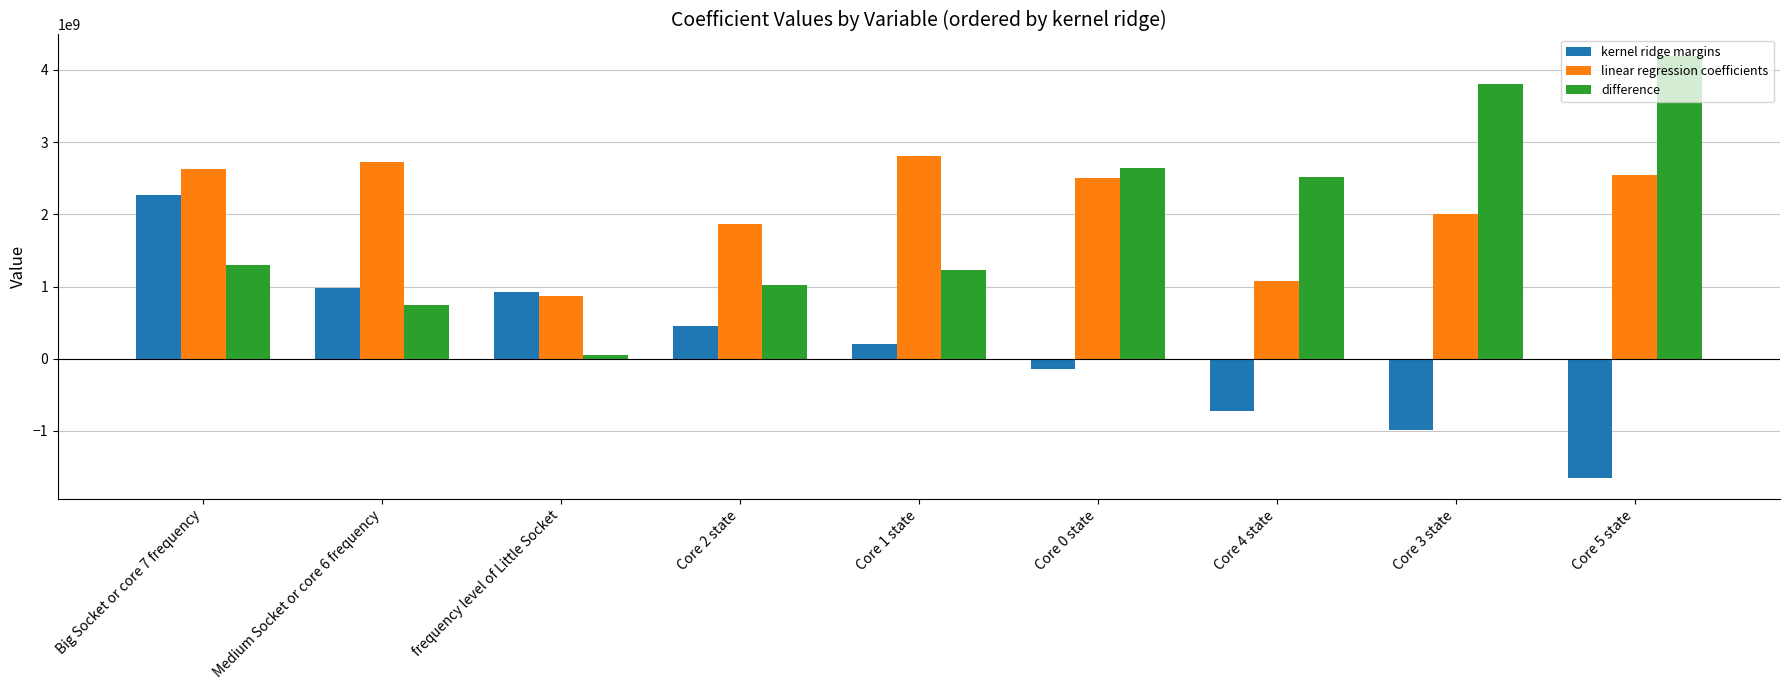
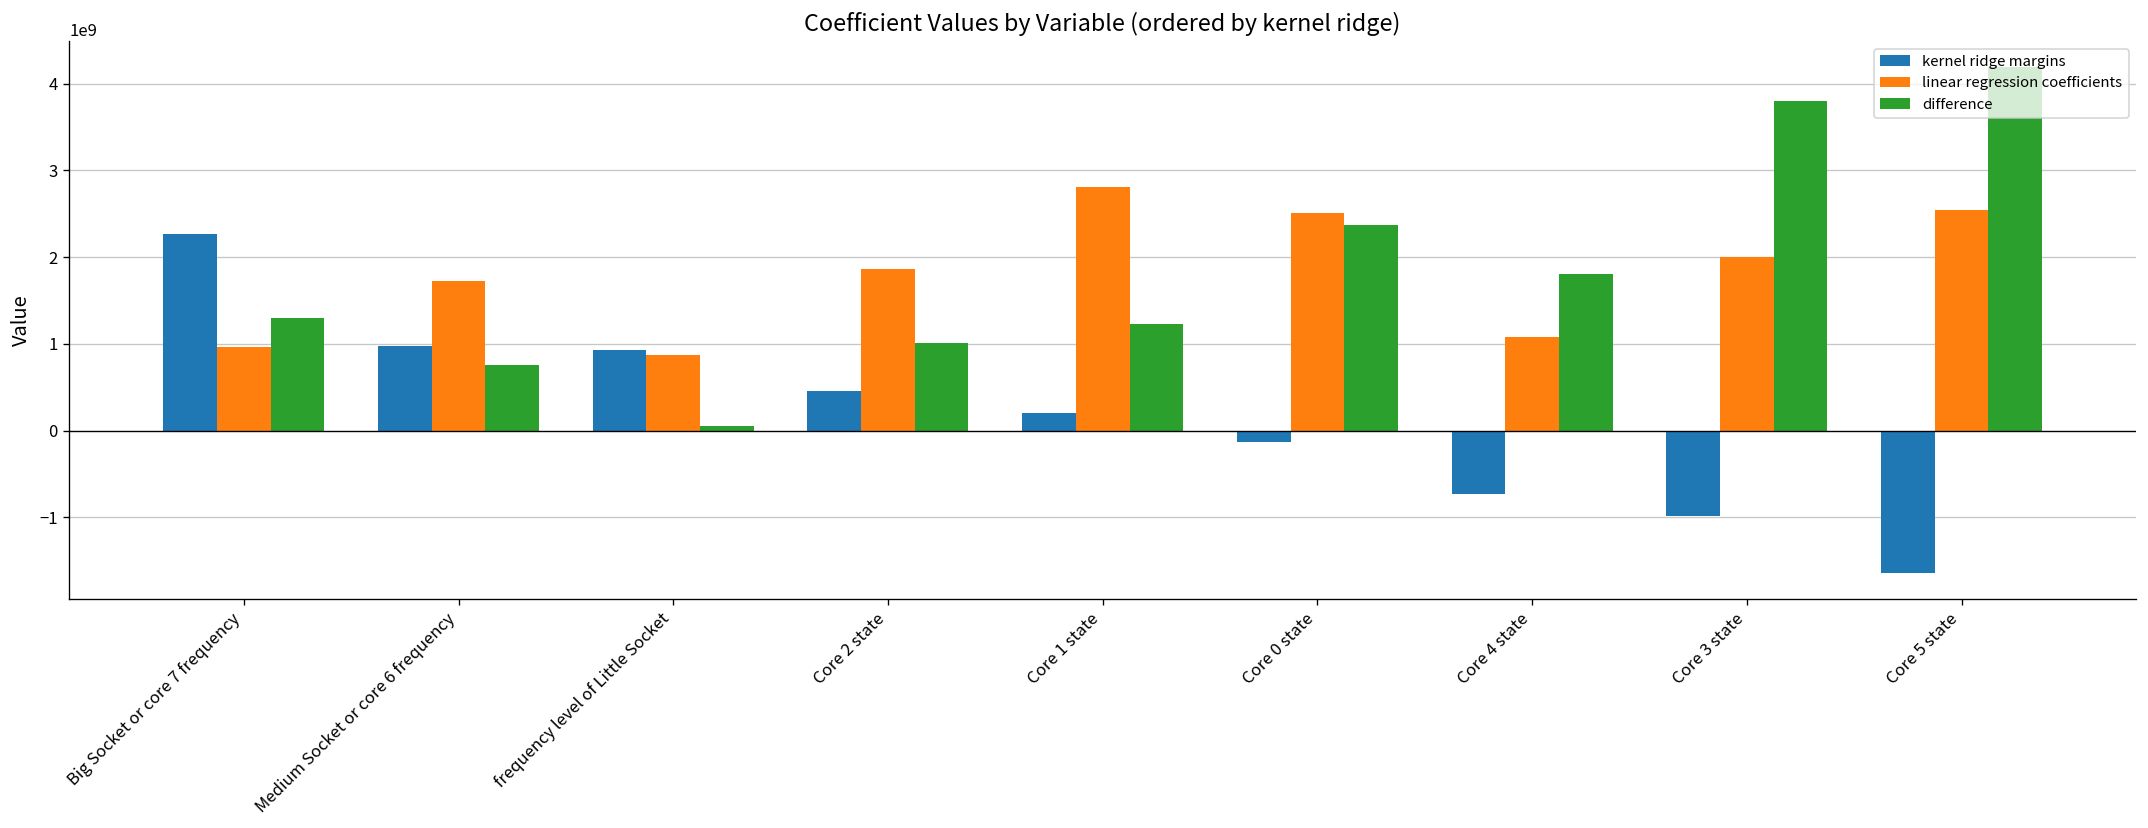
linear regression coefficients, Big Socket or core 7 frequency: 2600000000 -> 1000000000
linear regression coefficients, Medium Socket or core 6 frequency: 2700000000 -> 1700000000
difference, Core 0 state: 2600000000 -> 2400000000
difference, Core 4 state: 2500000000 -> 1800000000
